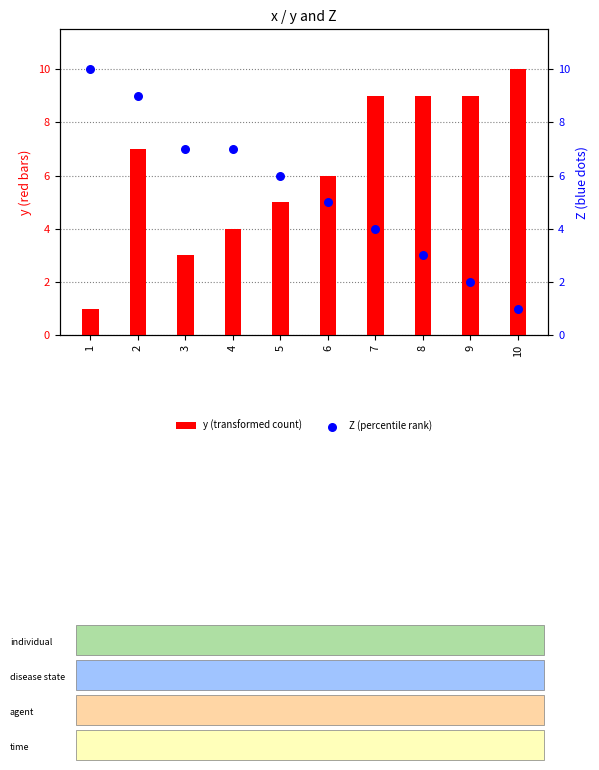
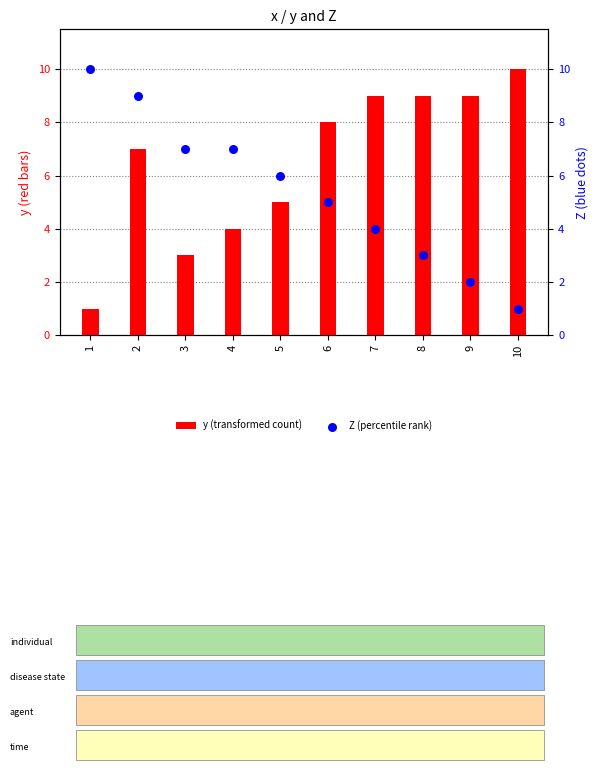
y (transformed count), 6: 6 -> 8
